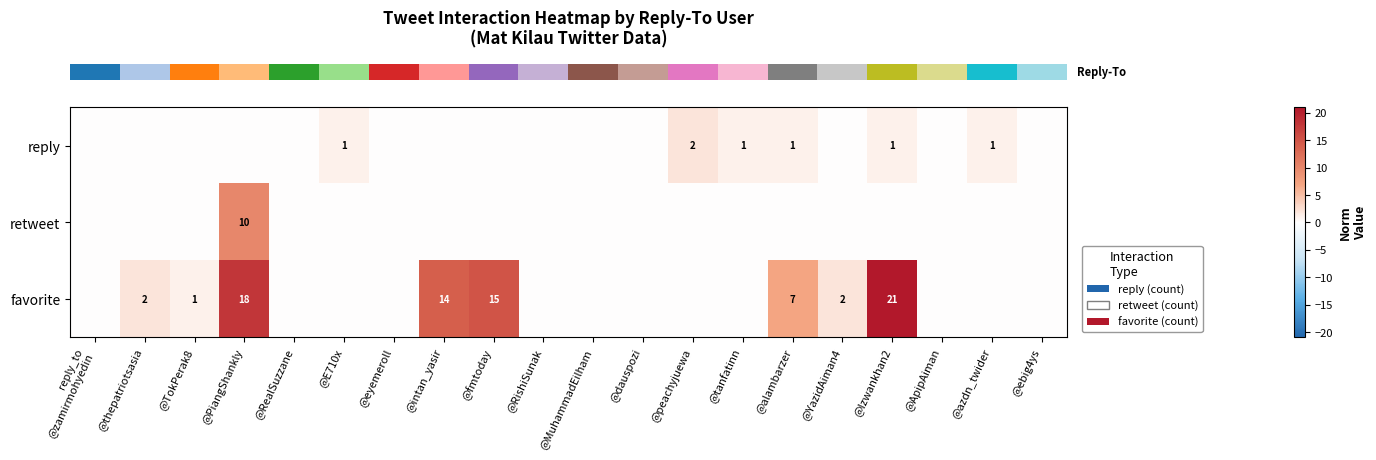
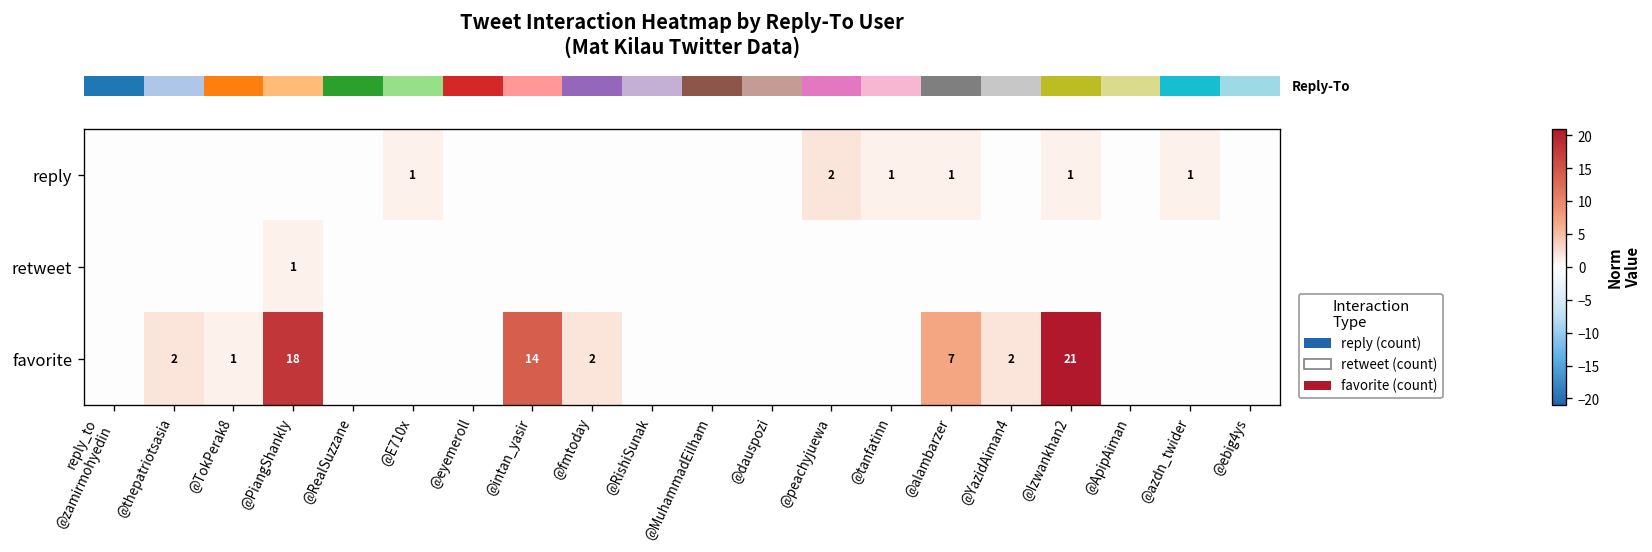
retweet, @PiangShankly: 10 -> 1
favorite, @fmtoday: 15 -> 2
